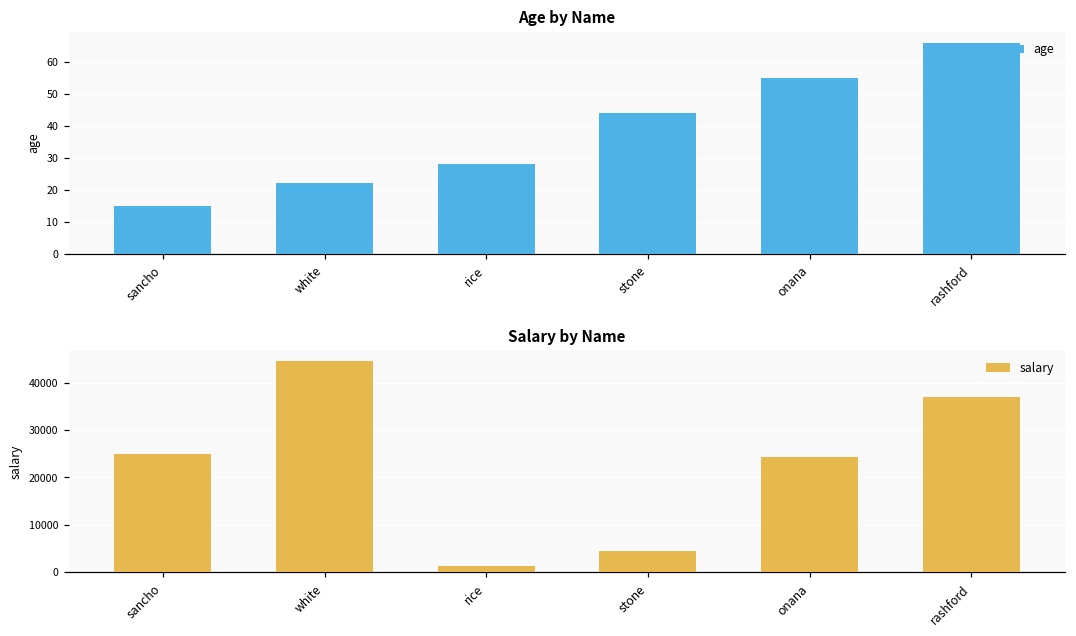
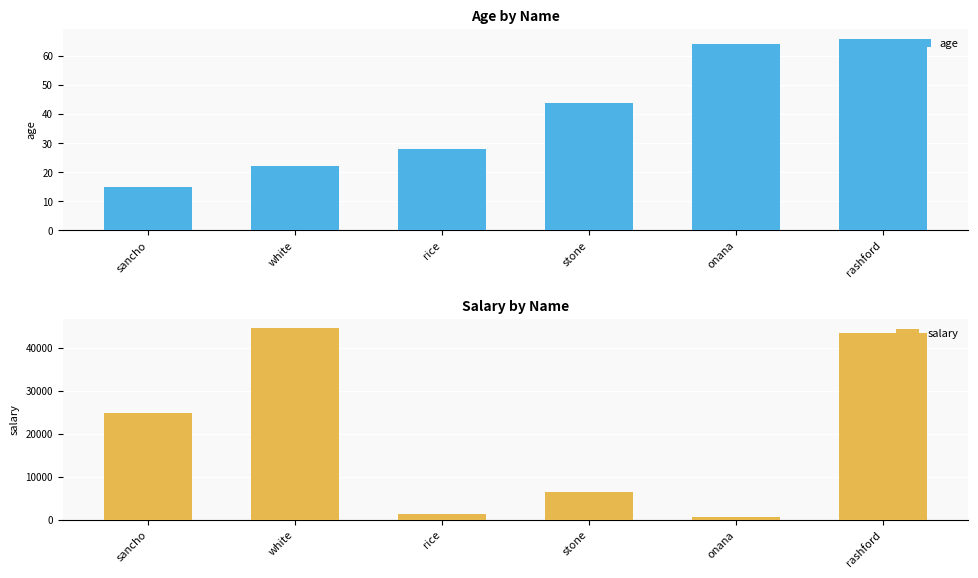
Age by Name, onana: 55 -> 64
Salary by Name, stone: 4000 -> 6000
Salary by Name, onana: 24000 -> 1000
Salary by Name, rashford: 37000 -> 43000
